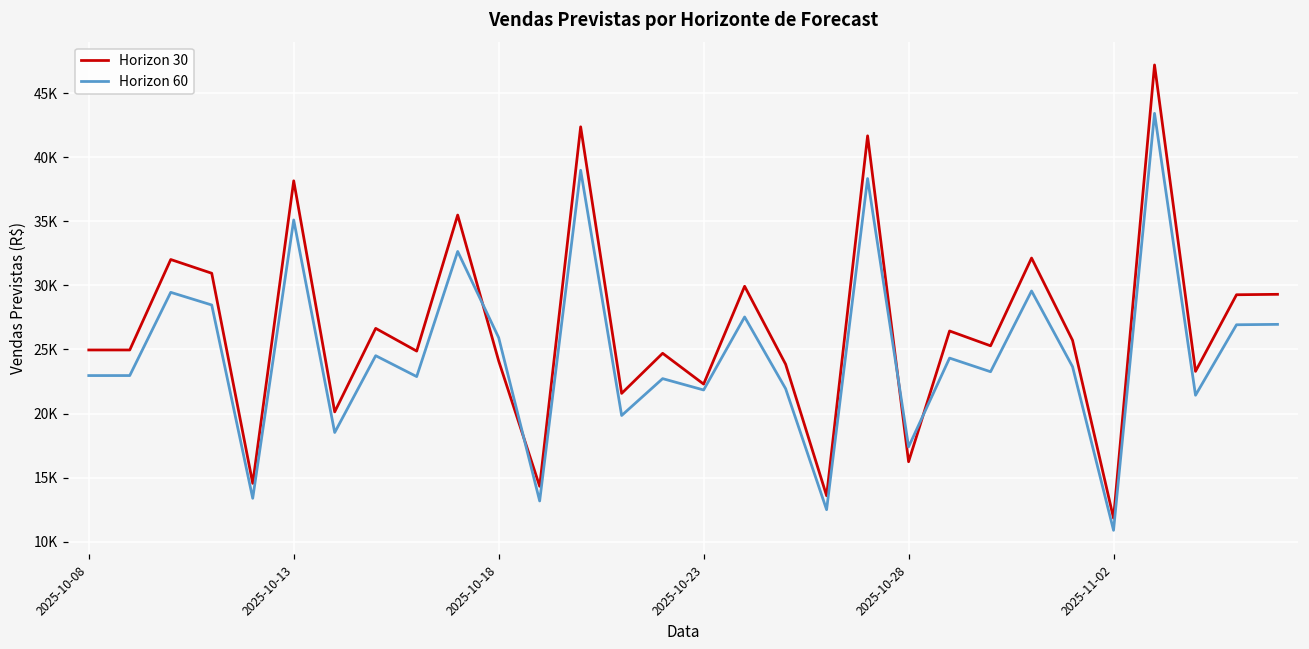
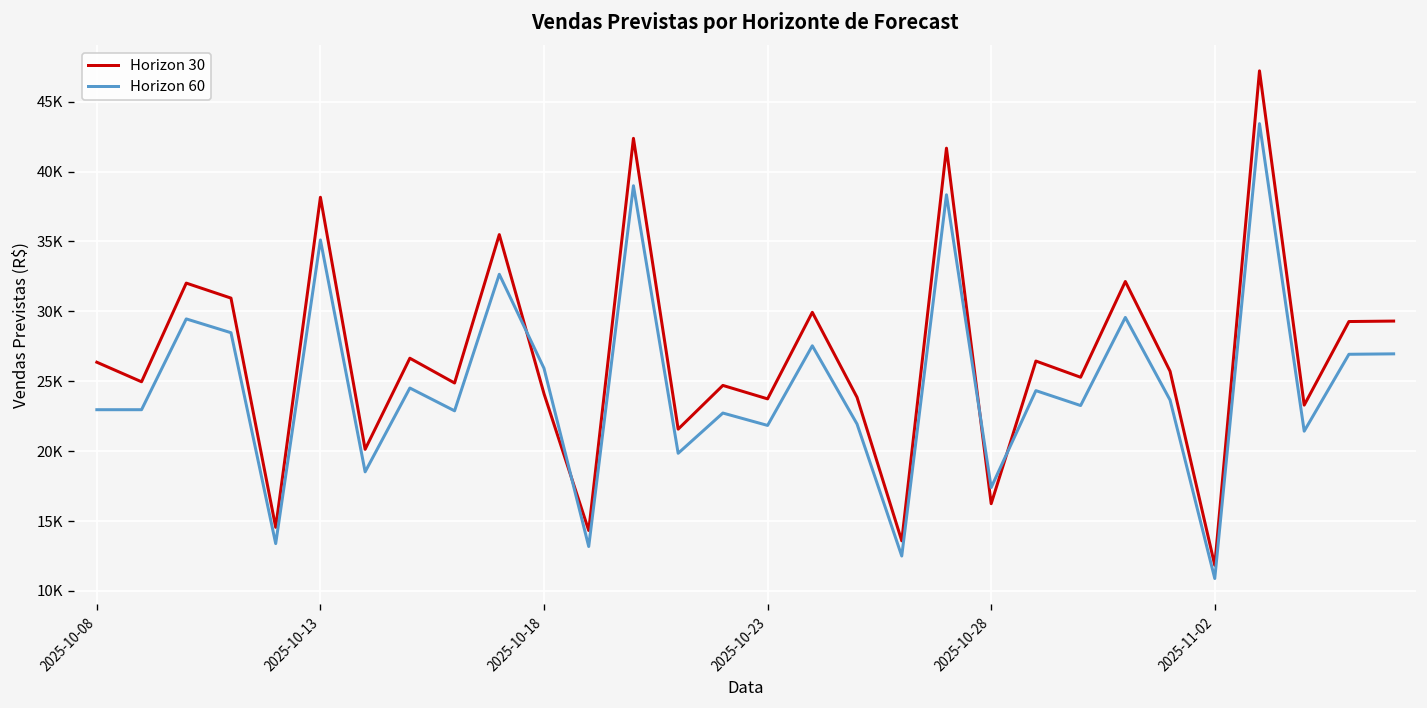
Horizon 30, 2025-10-08: 25000 -> 26400
Horizon 30, 2025-10-23: 22300 -> 23700
